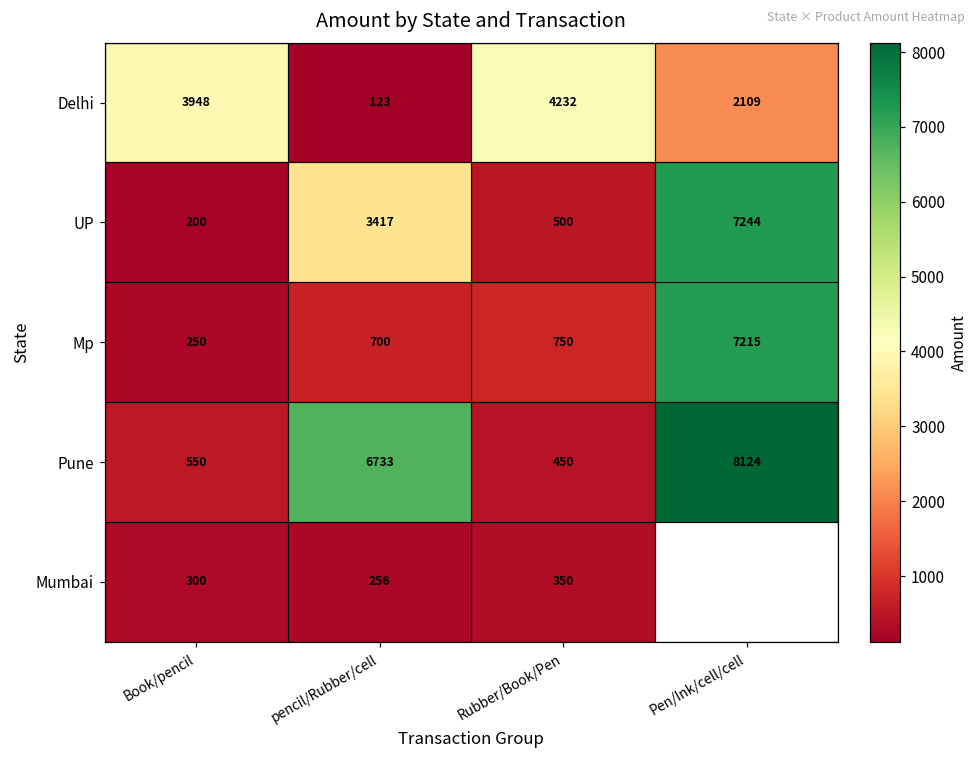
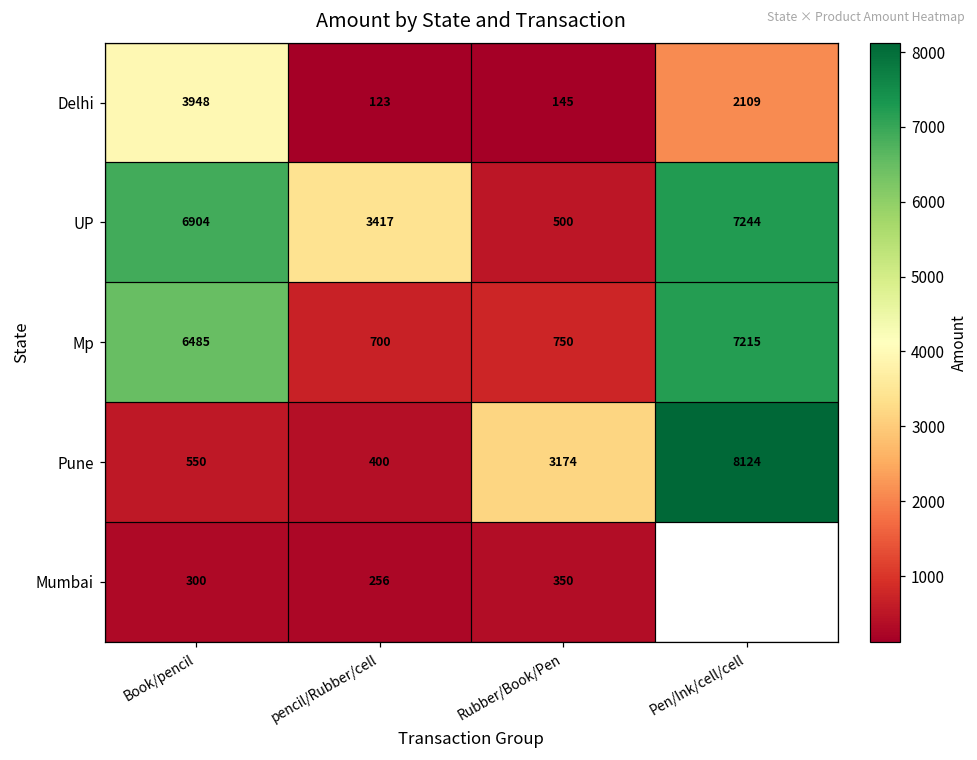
Delhi, Rubber/Book/Pen: 4232 -> 145
UP, Book/pencil: 200 -> 6904
Mp, Book/pencil: 250 -> 6485
Pune, pencil/Rubber/cell: 6733 -> 400
Pune, Rubber/Book/Pen: 450 -> 3174
